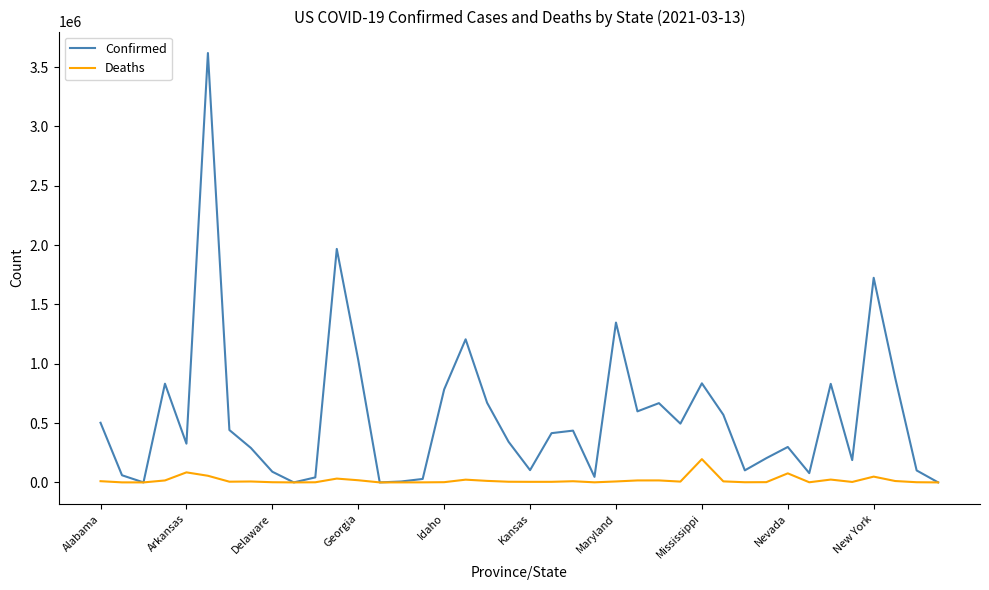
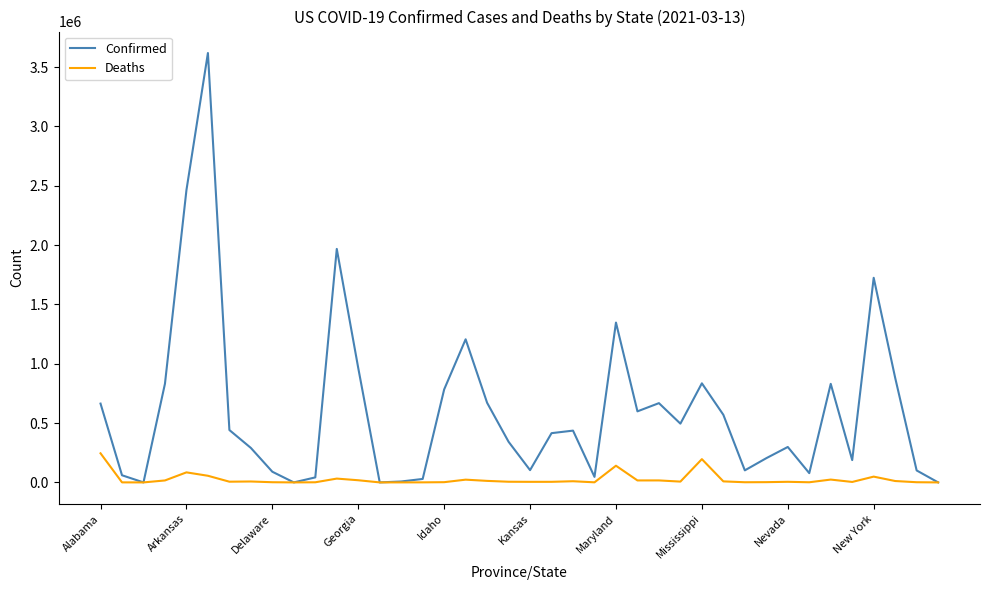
Confirmed, Alabama: 500000 -> 660000
Deaths, Alabama: 10000 -> 250000
Confirmed, Arkansas: 330000 -> 2460000
Confirmed, Georgia: 1030000 -> 960000
Deaths, Maryland: 10000 -> 140000
Deaths, Nevada: 80000 -> 10000
